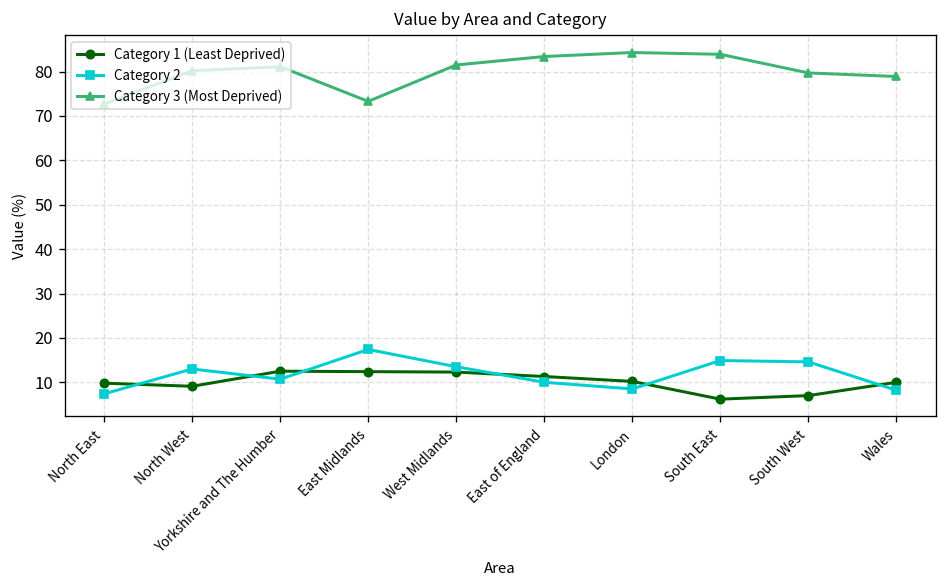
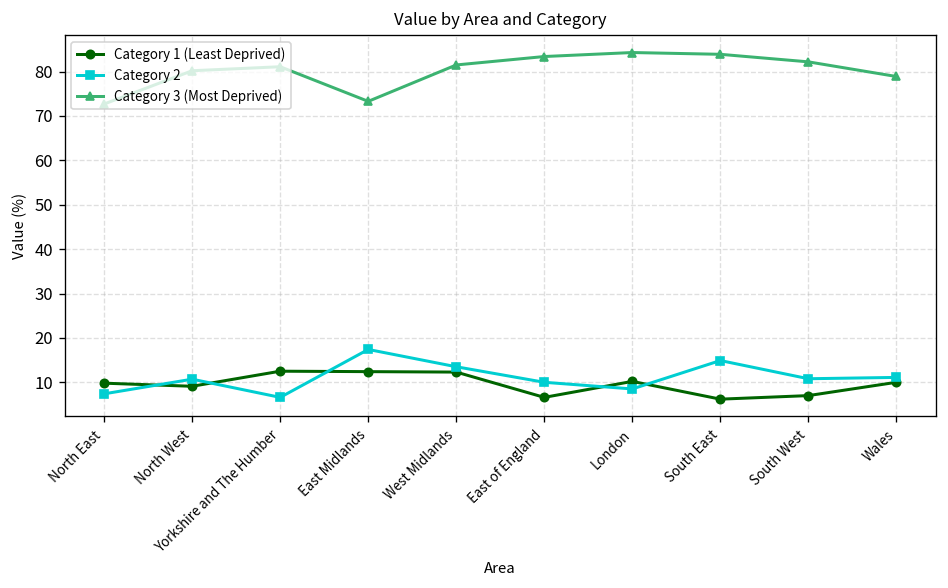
Category 2, North West: 13 -> 11
Category 2, Yorkshire and The Humber: 11 -> 7
Category 1 (Least Deprived), East of England: 11 -> 7
Category 2, South West: 15 -> 11
Category 3 (Most Deprived), South West: 80 -> 82
Category 2, Wales: 8 -> 11
